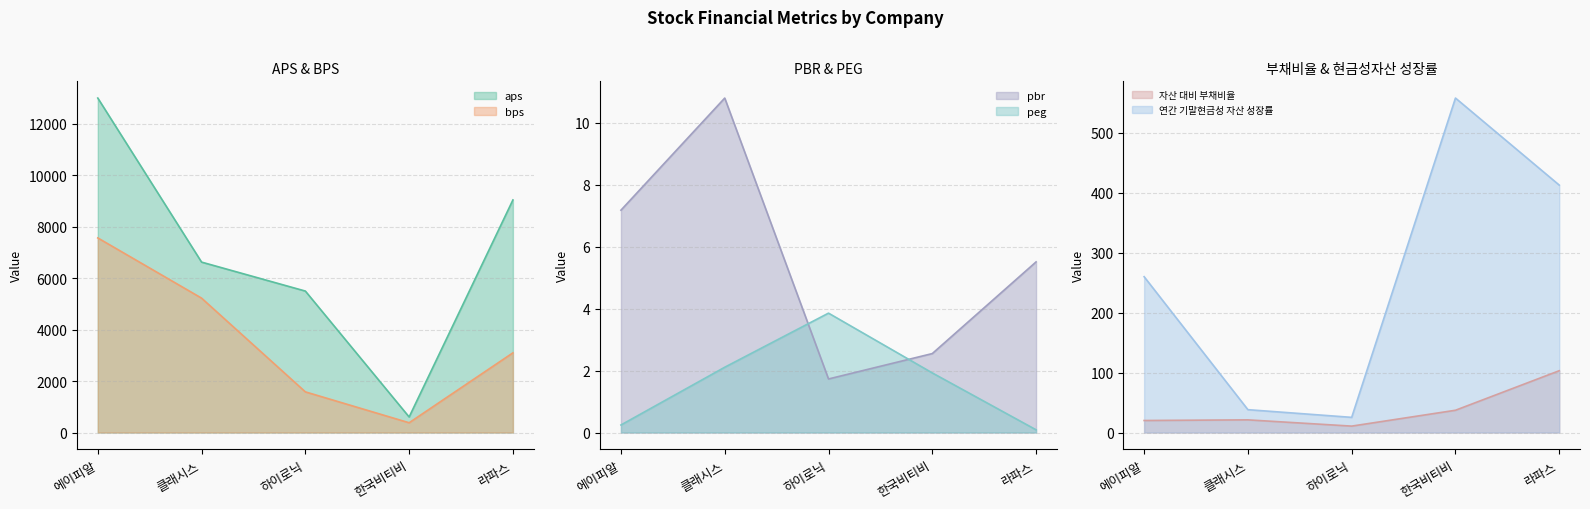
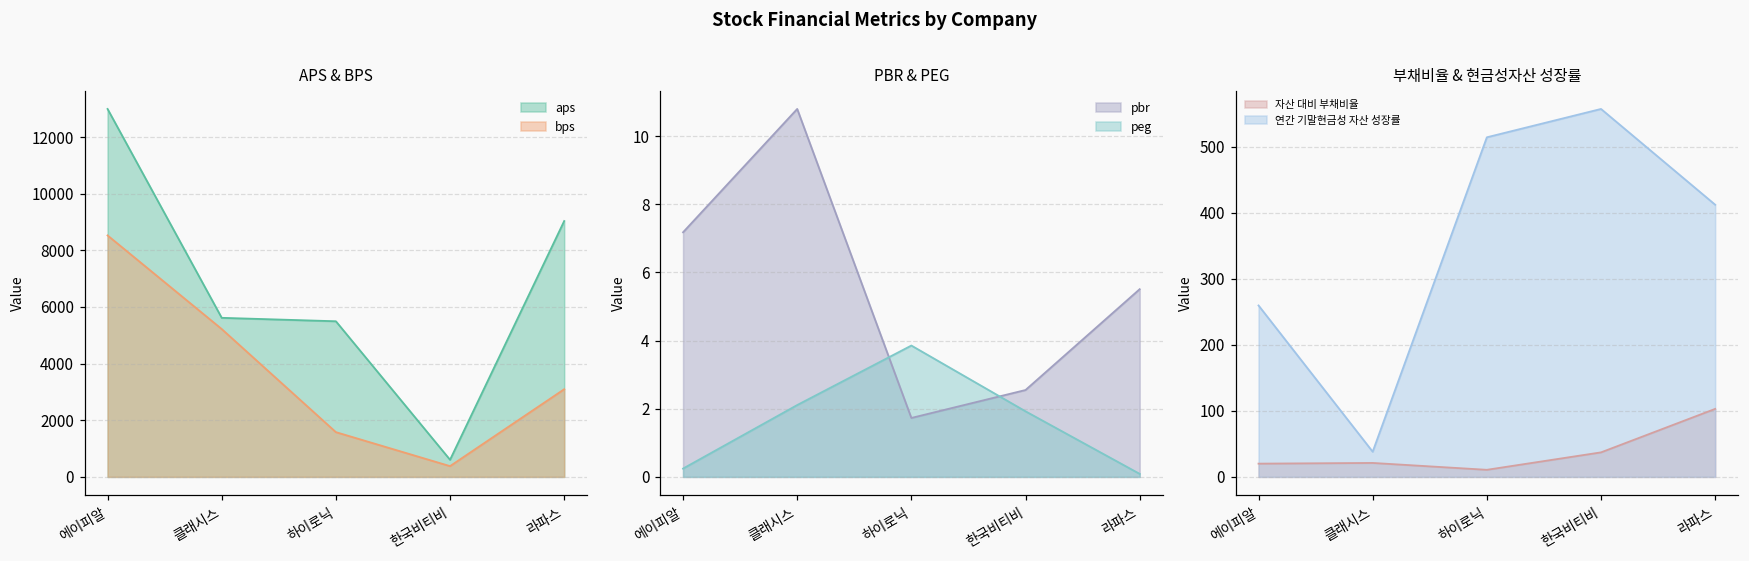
APS & BPS, bps, 에이피알: 7600 -> 8500
APS & BPS, aps, 클래시스: 6600 -> 5600
부채비율 & 현금성자산 성장률, 연간 기말현금성 자산 성장률, 하이로닉: 30 -> 510
